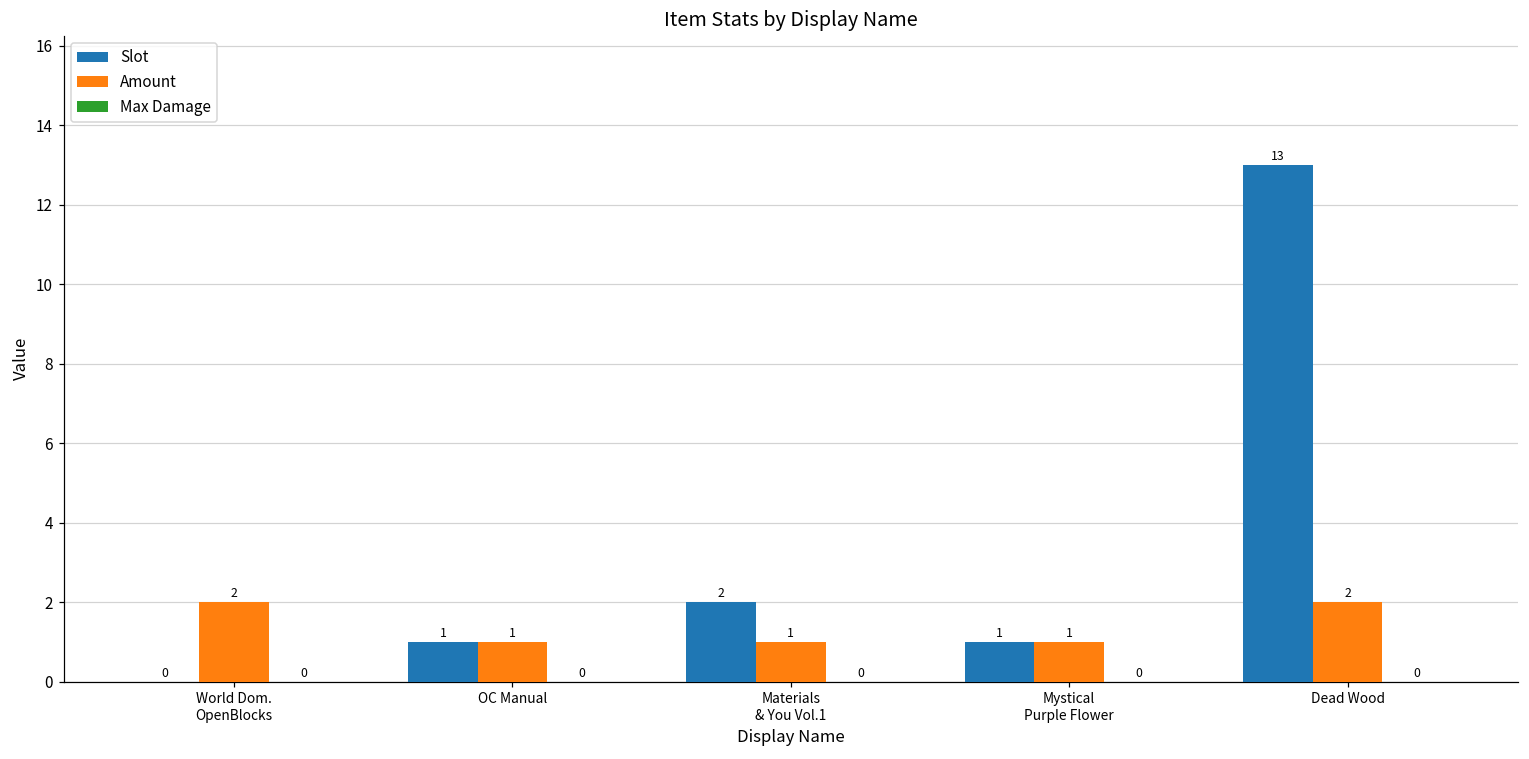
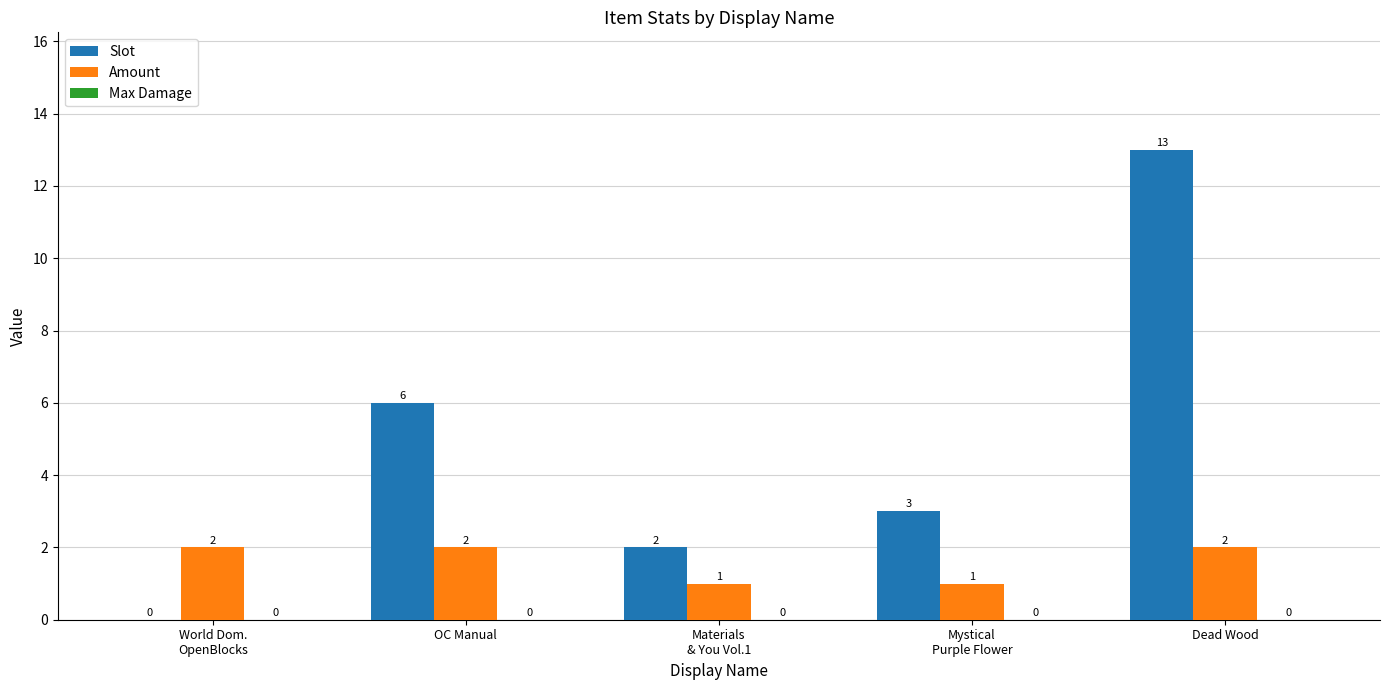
Slot, OC Manual: 1 -> 6
Amount, OC Manual: 1 -> 2
Slot, Mystical Purple Flower: 1 -> 3
